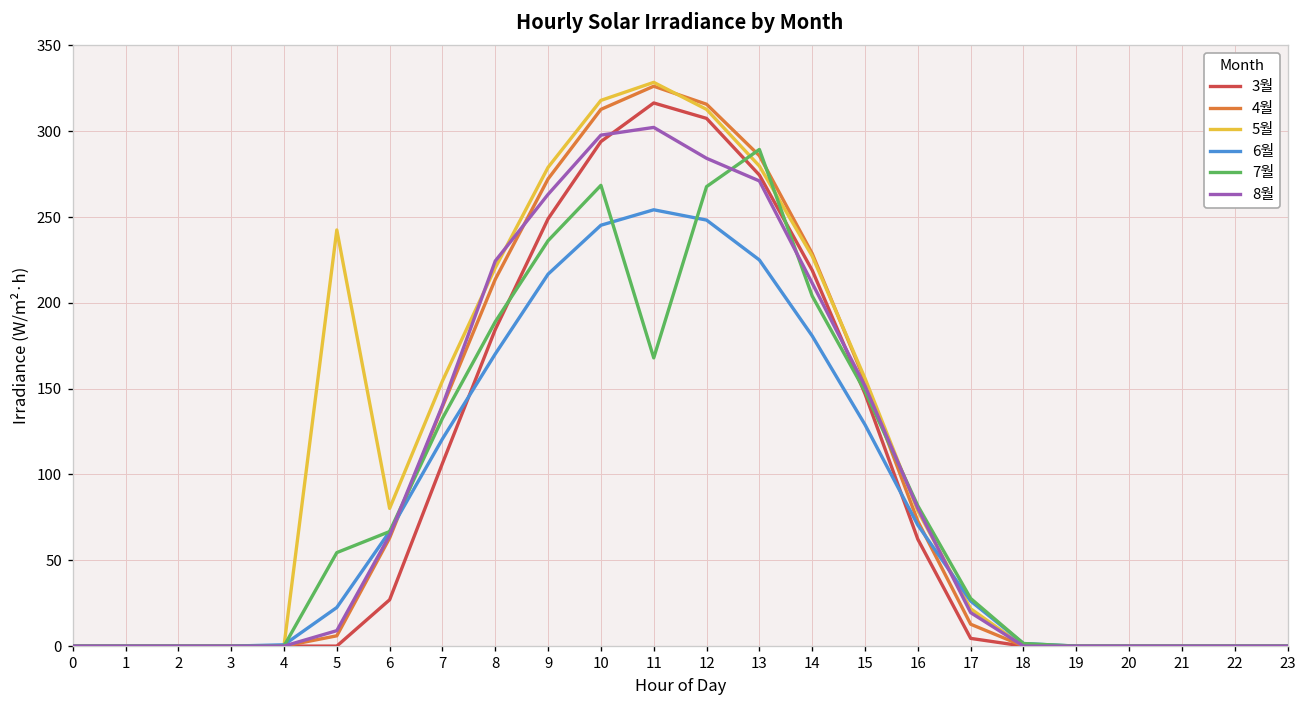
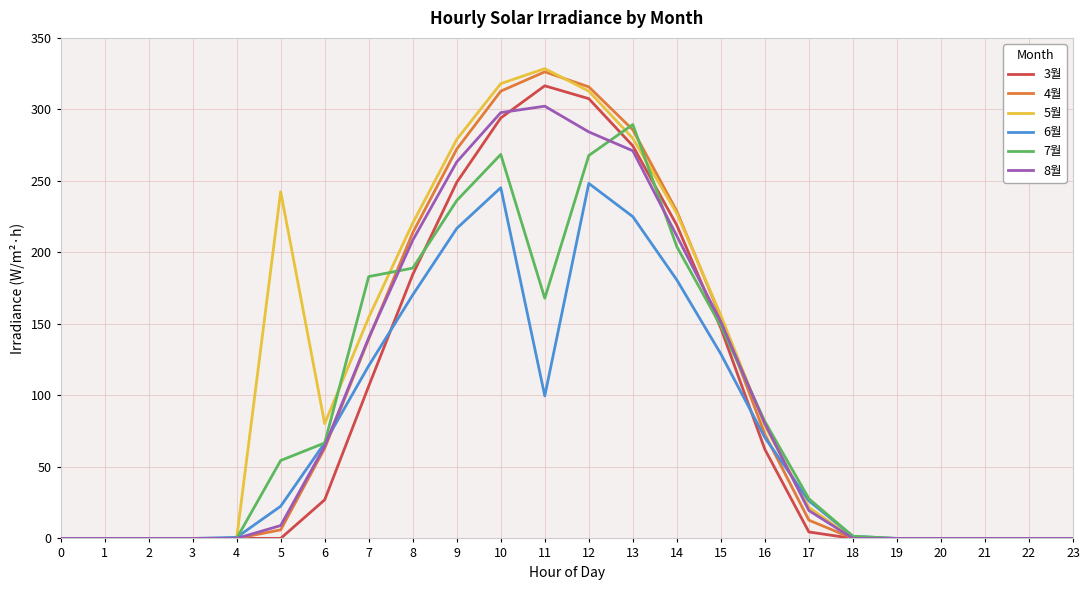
7월, 7: 133 -> 183
8월, 8: 224 -> 209
6월, 11: 254 -> 100
